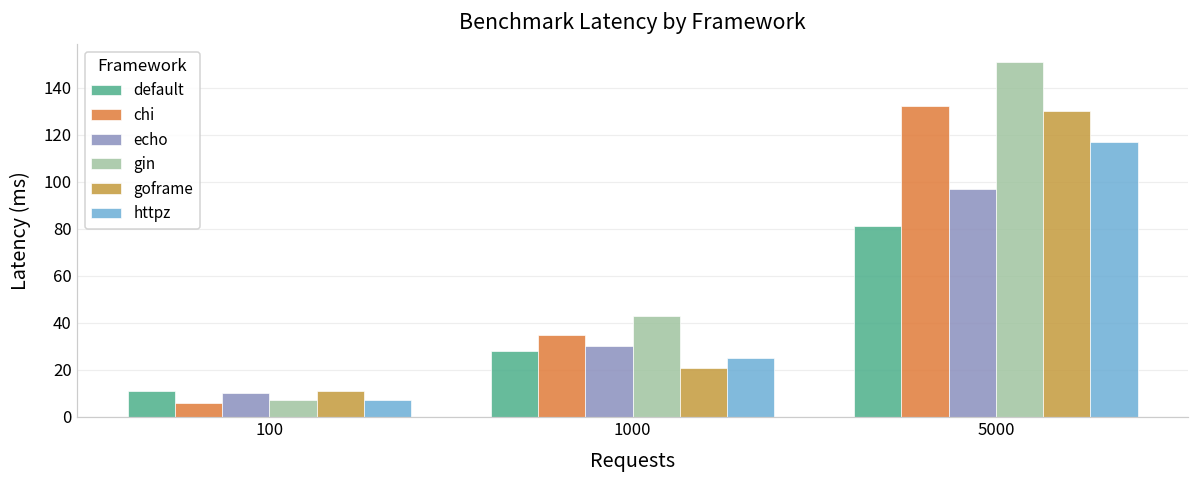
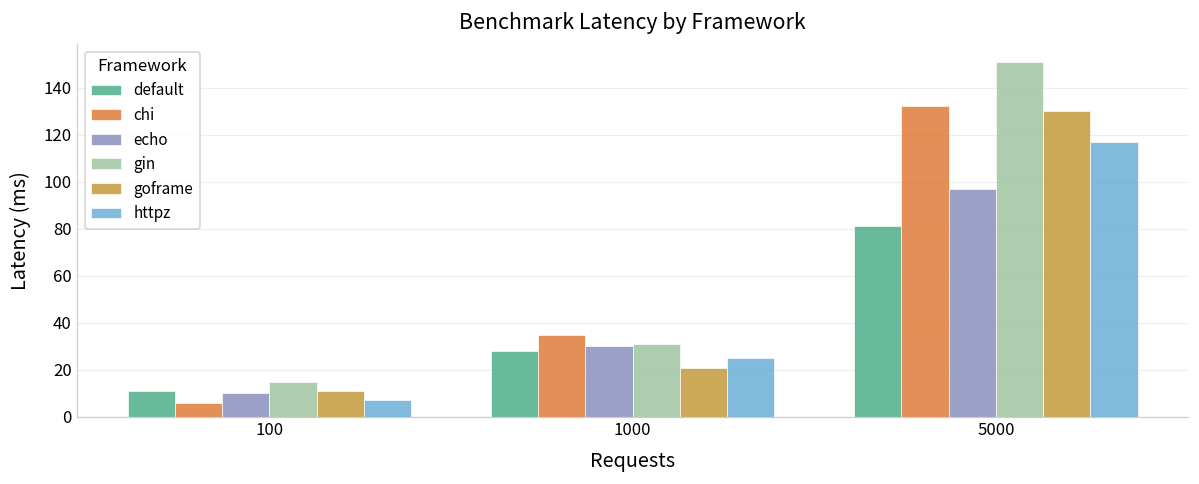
gin, 100: 7 -> 15
gin, 1000: 43 -> 31
